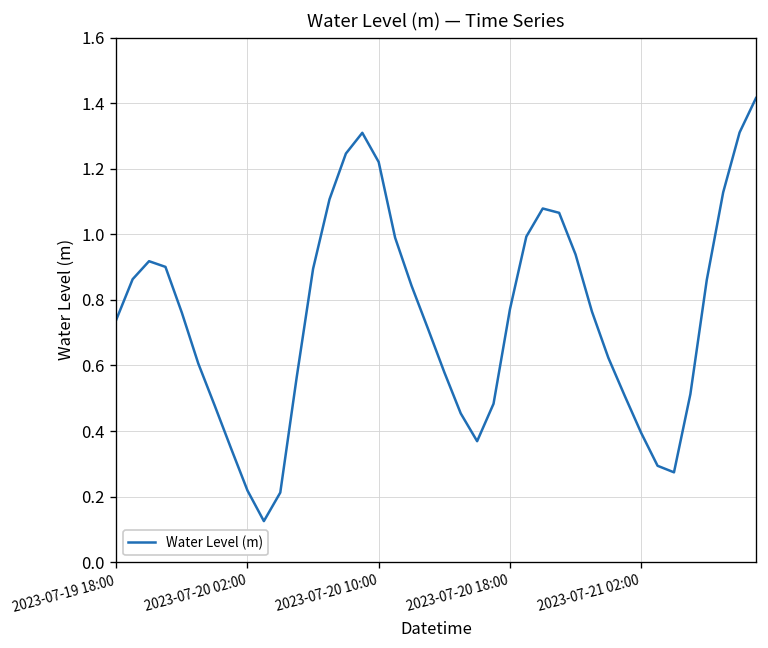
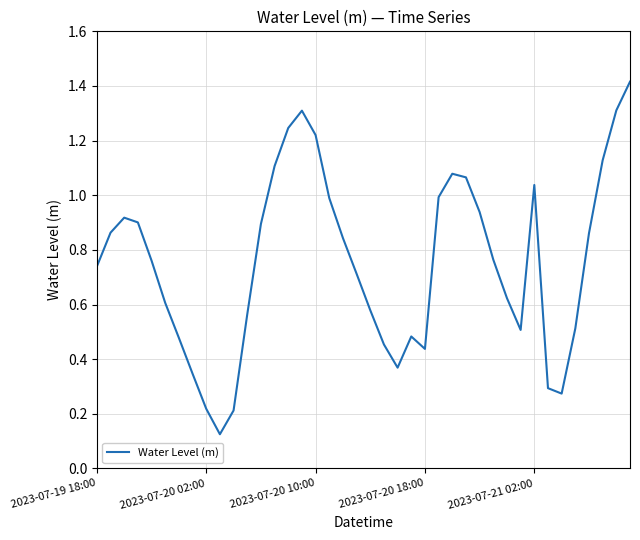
2023-07-20 18:00: 0.77 -> 0.44
2023-07-21 02:00: 0.39 -> 1.04
